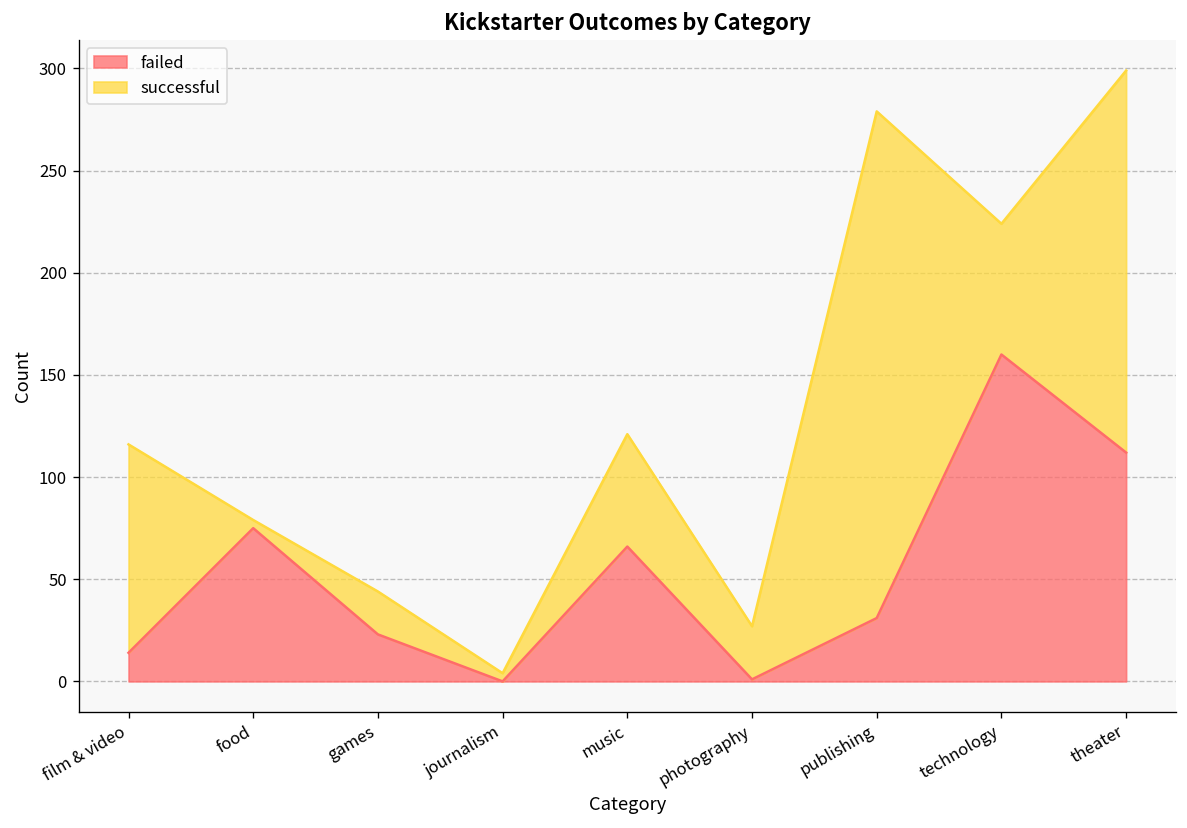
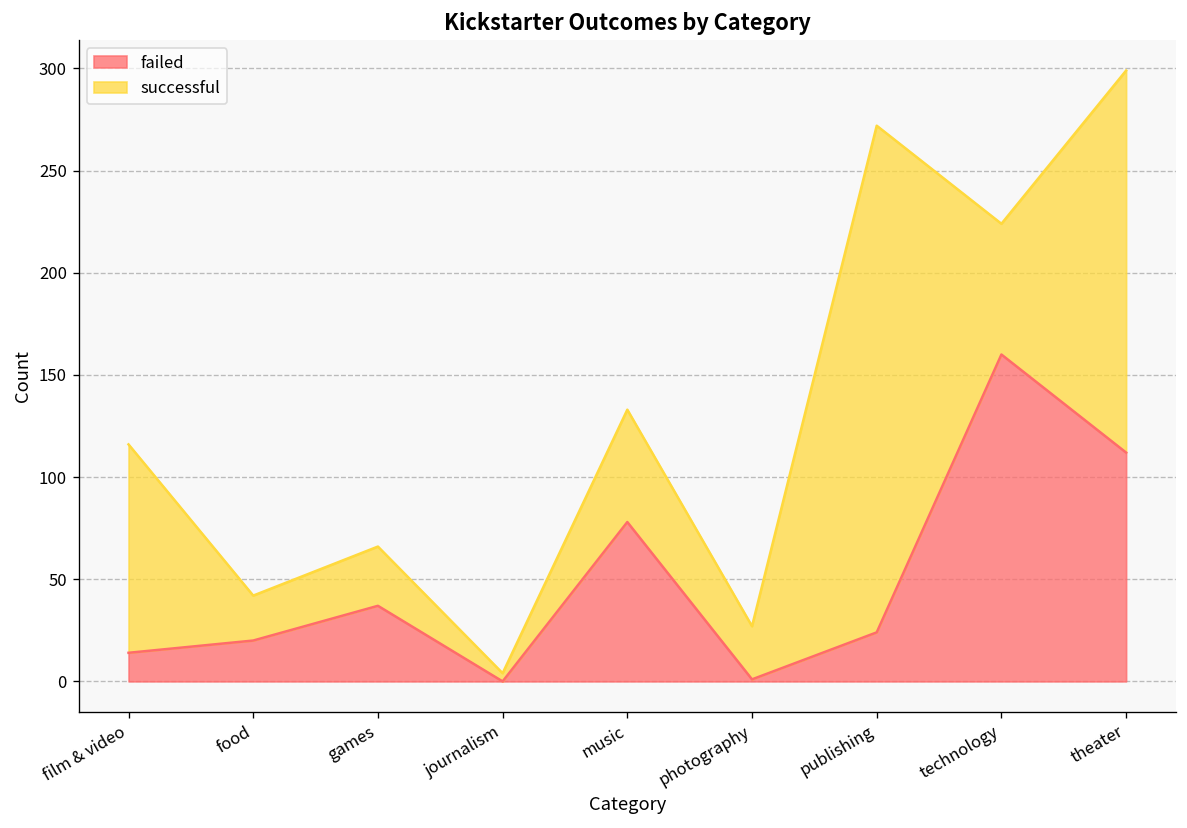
failed, food: 75 -> 20
successful, food: 4 -> 22
failed, games: 23 -> 37
successful, games: 21 -> 29
failed, music: 66 -> 78
failed, publishing: 31 -> 24
